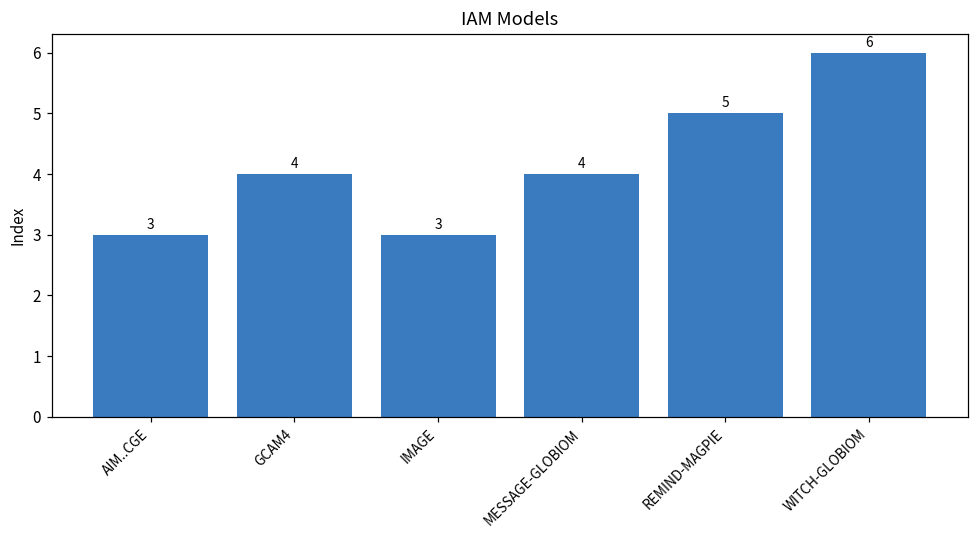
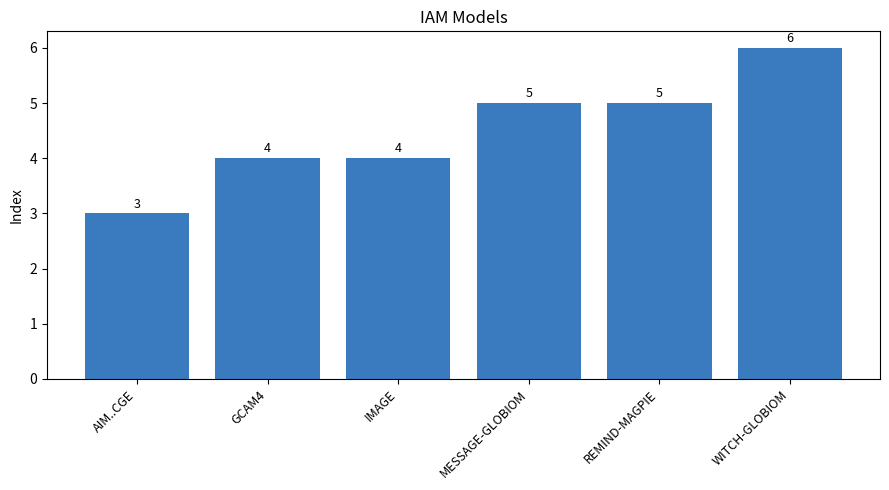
IMAGE: 3 -> 4
MESSAGE-GLOBIOM: 4 -> 5
